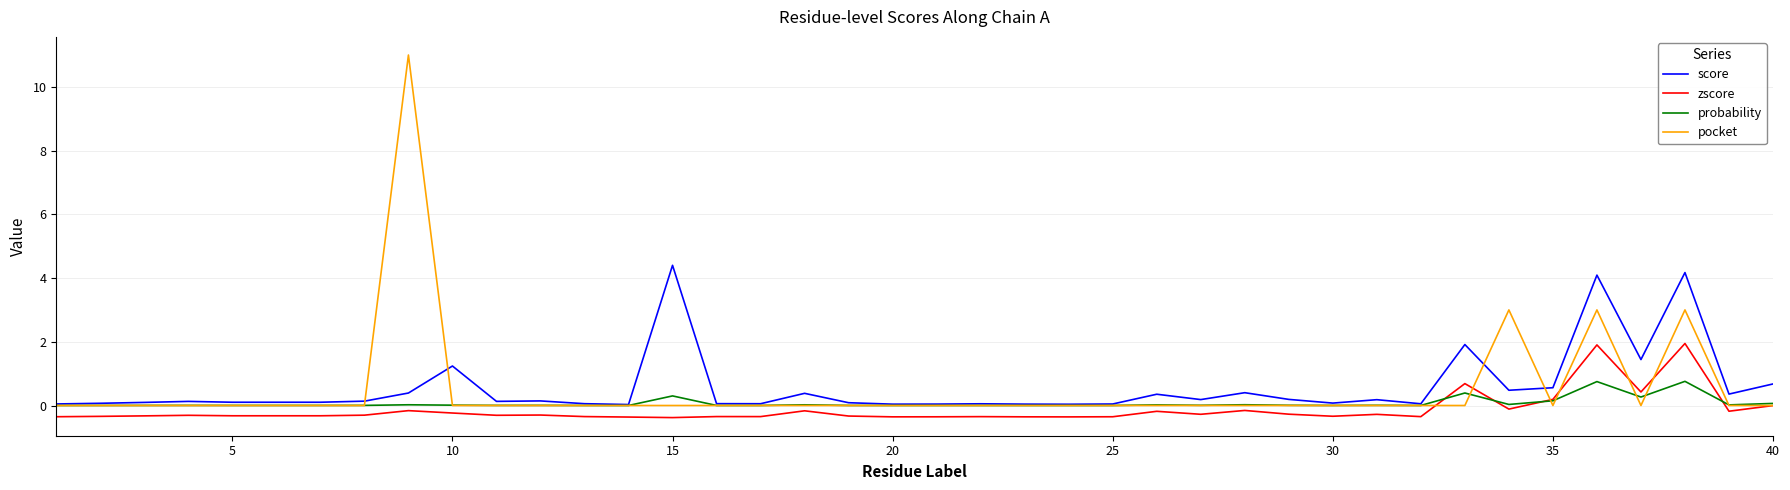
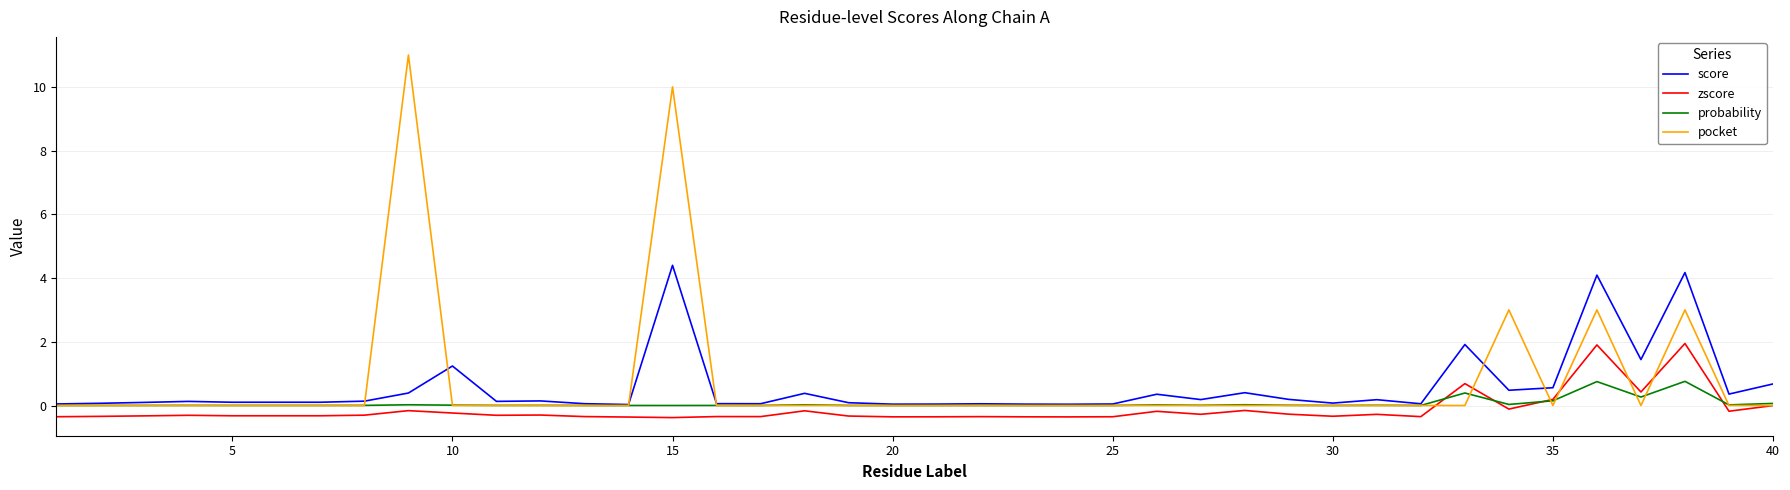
probability, 15: 0.3 -> 0.0
pocket, 15: 0 -> 10
